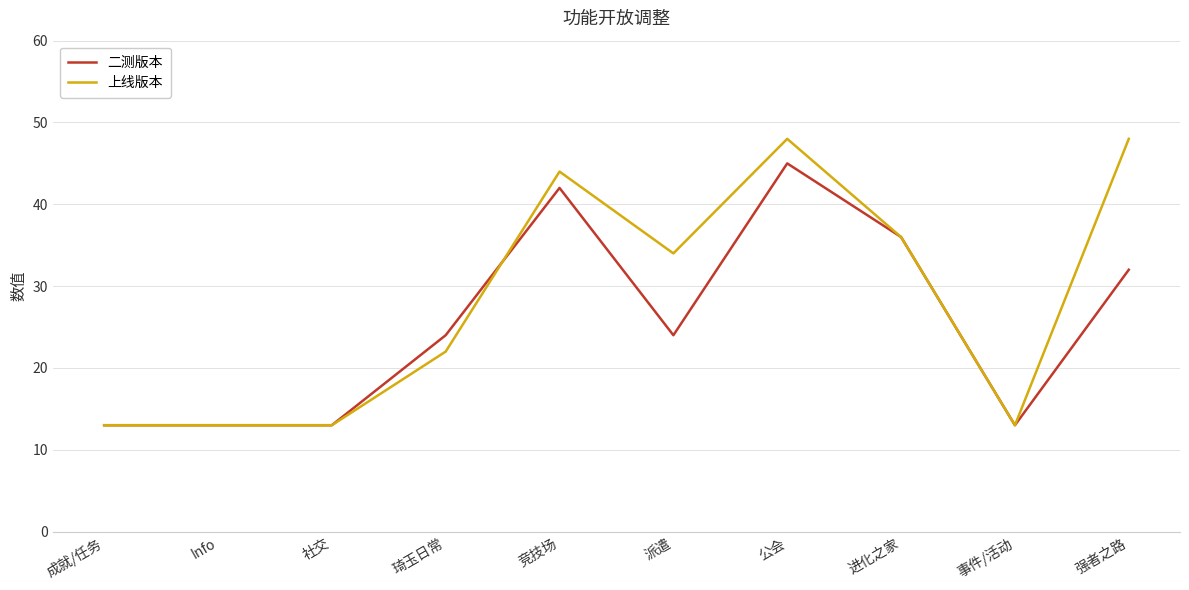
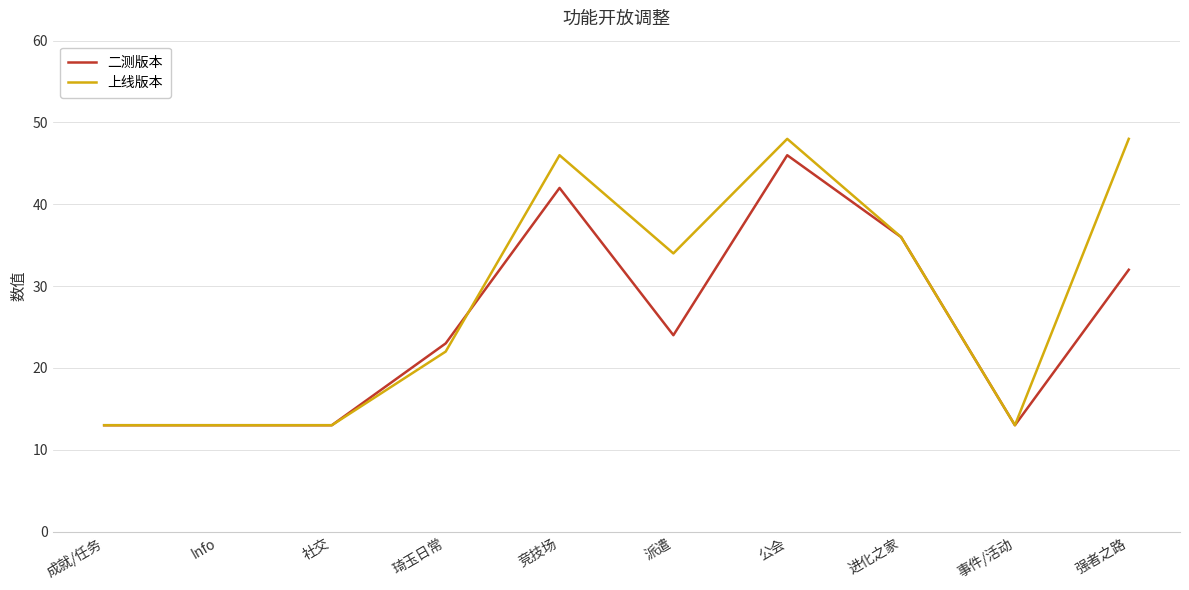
二测版本, 琦玉日常: 24 -> 23
上线版本, 竞技场: 44 -> 46
二测版本, 公会: 45 -> 46
